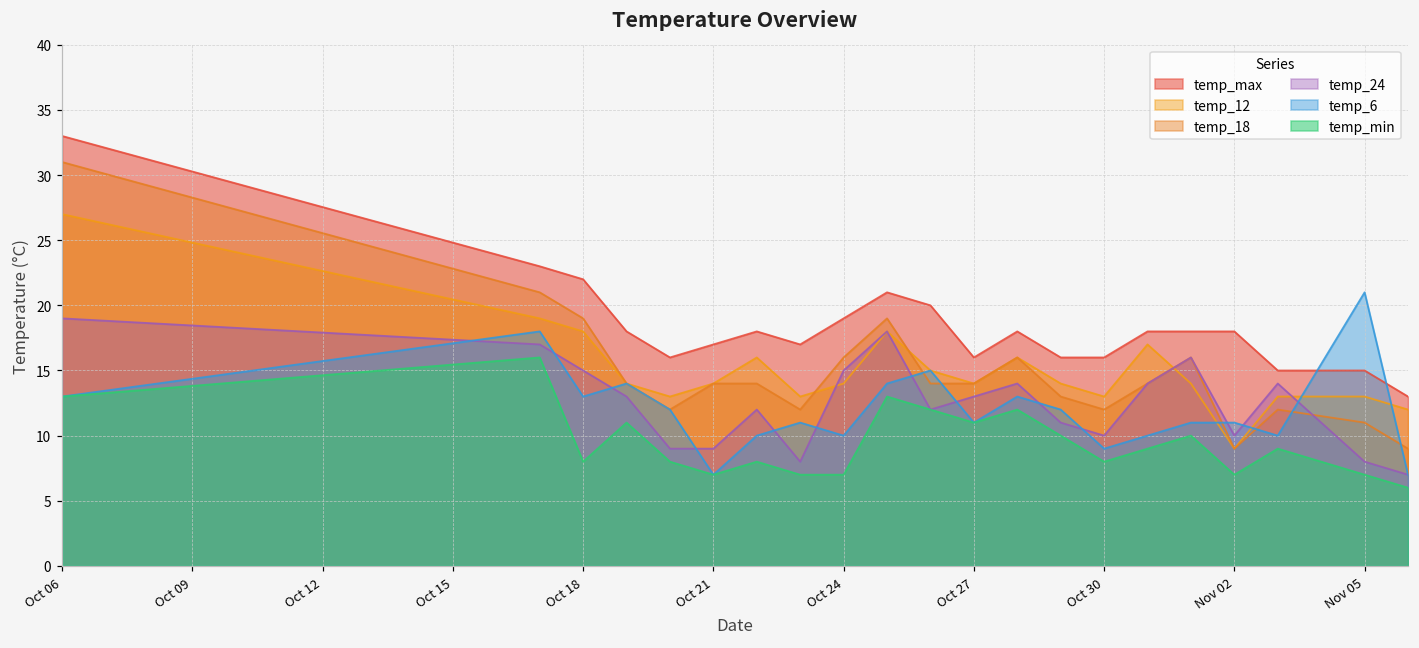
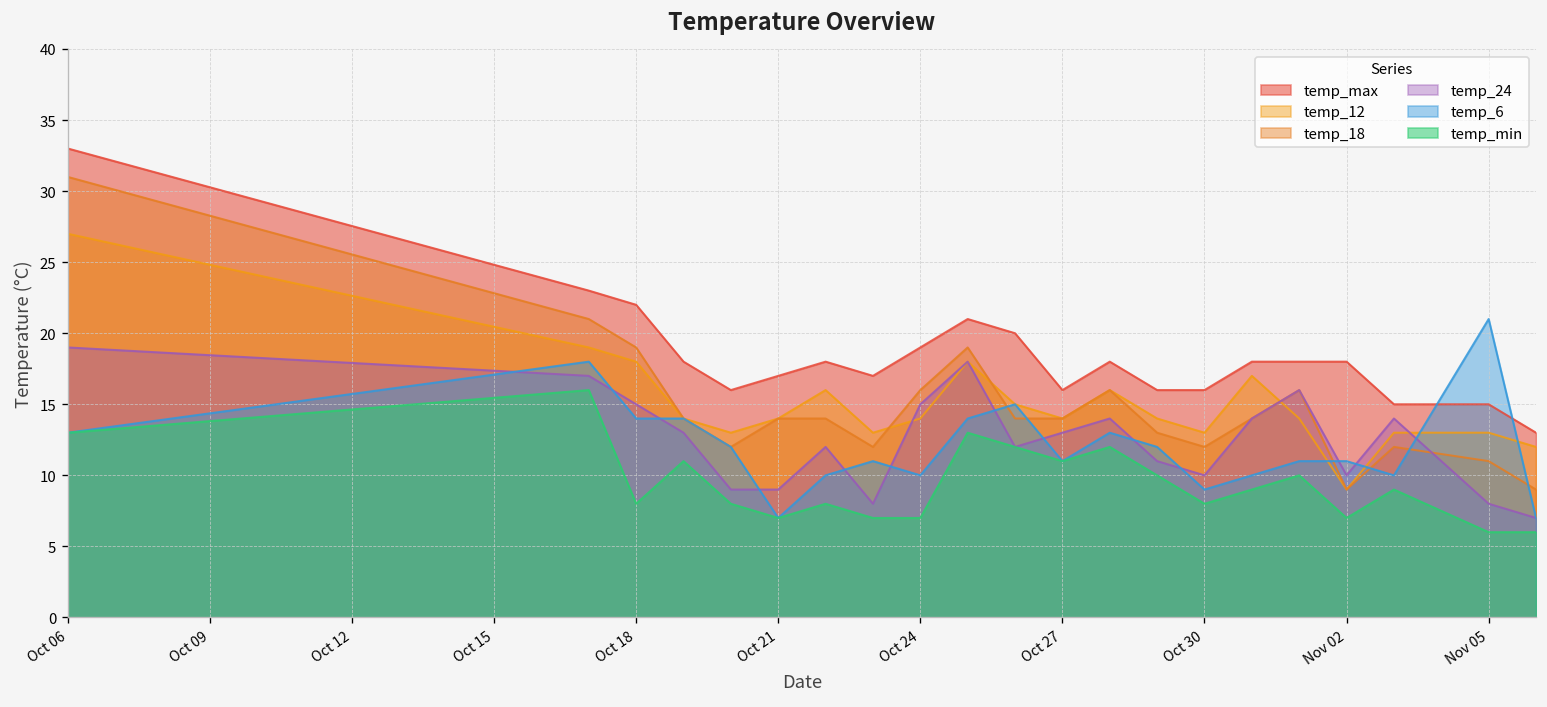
temp_6, Oct 18: 13 -> 14
temp_min, Nov 05: 7 -> 6
